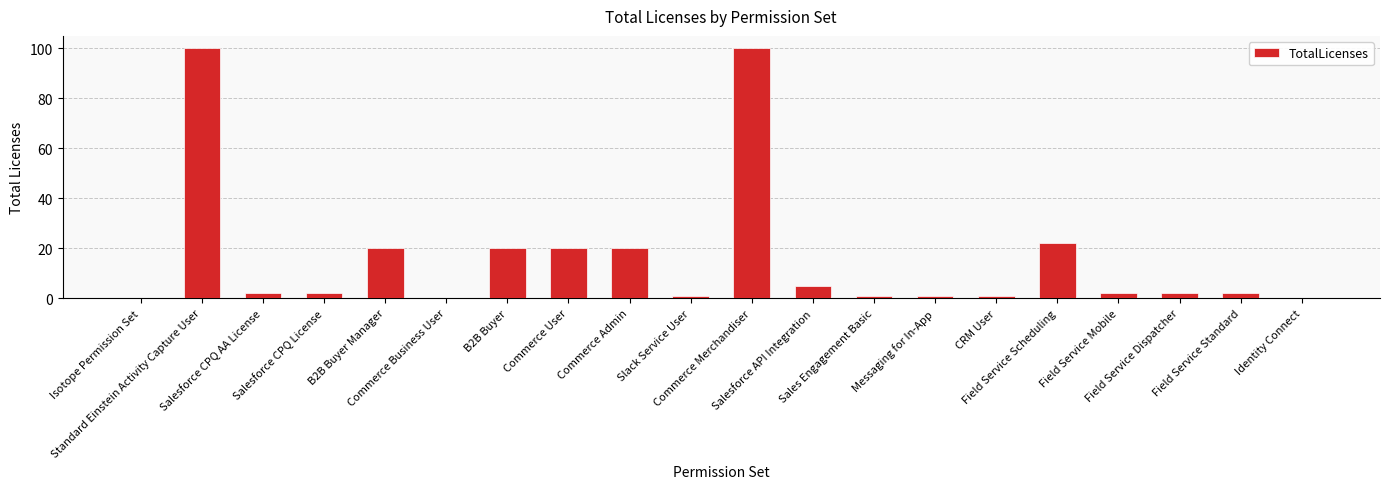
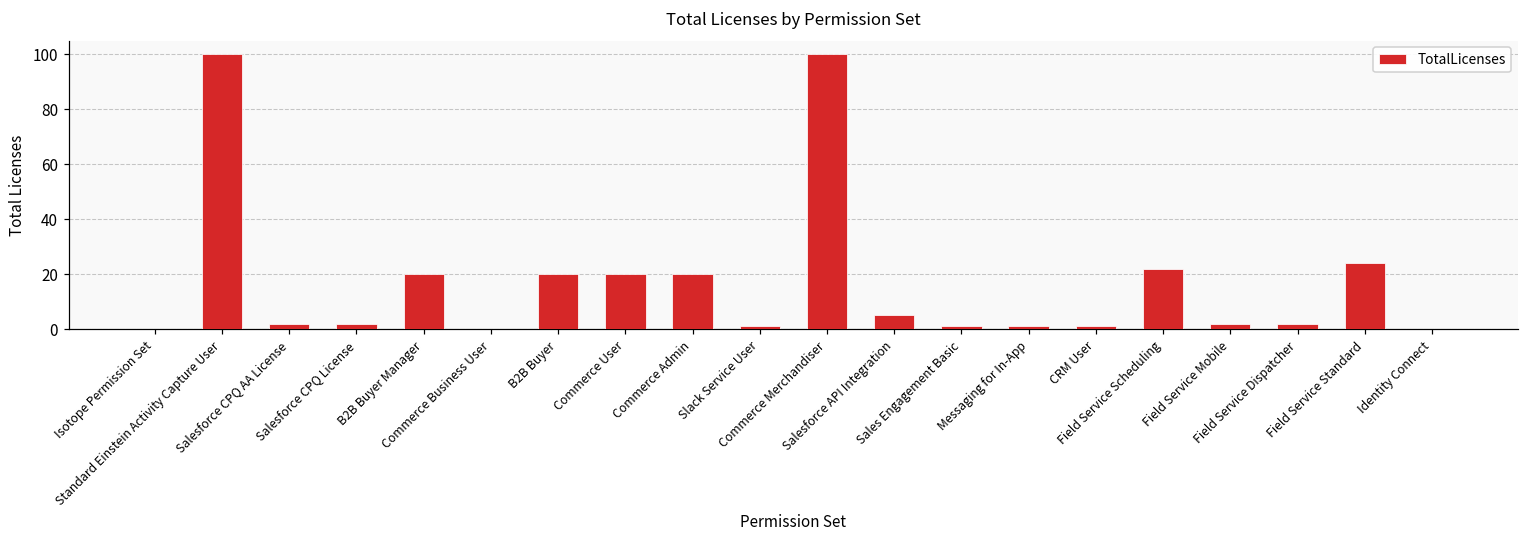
Field Service Standard: 2 -> 24
